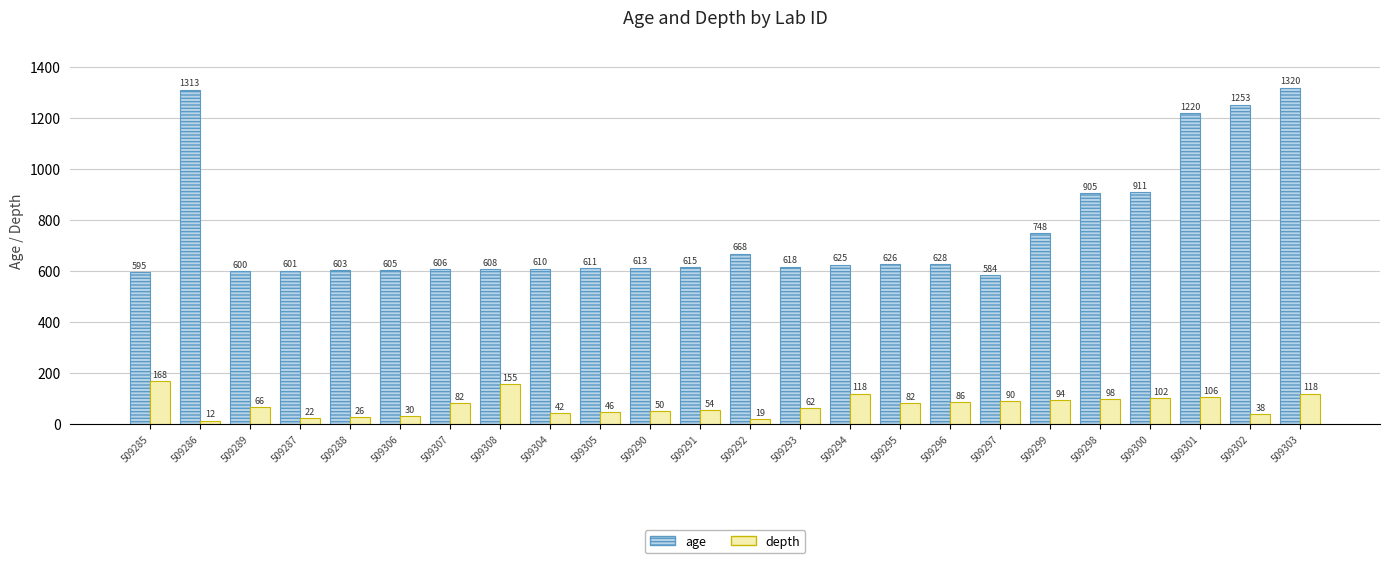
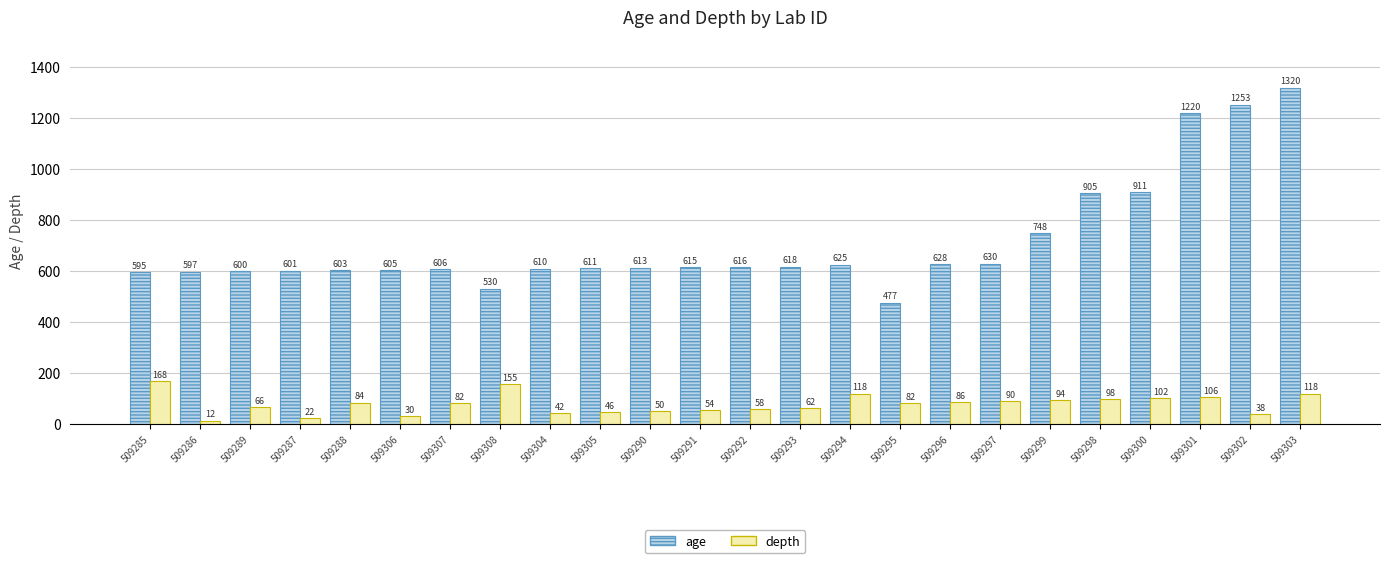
age, 509286: 1313 -> 597
depth, 509288: 26 -> 84
age, 509308: 608 -> 530
age, 509292: 668 -> 616
depth, 509292: 19 -> 58
age, 509295: 626 -> 477
age, 509297: 584 -> 630
